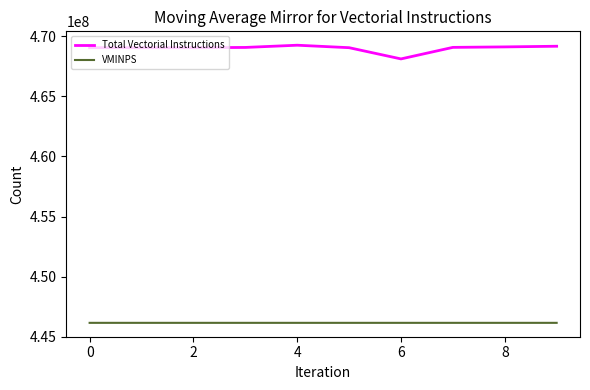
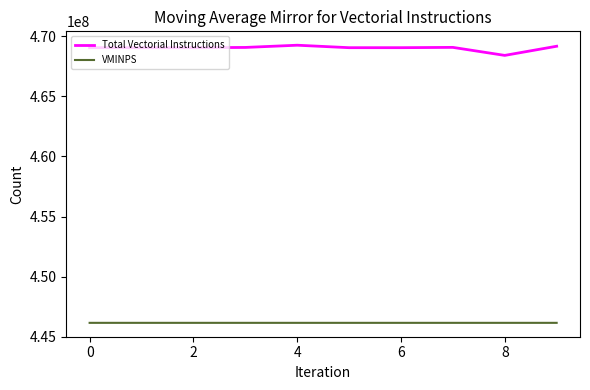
Total Vectorial Instructions, 6: 468100000 -> 469100000
Total Vectorial Instructions, 8: 469100000 -> 468400000
